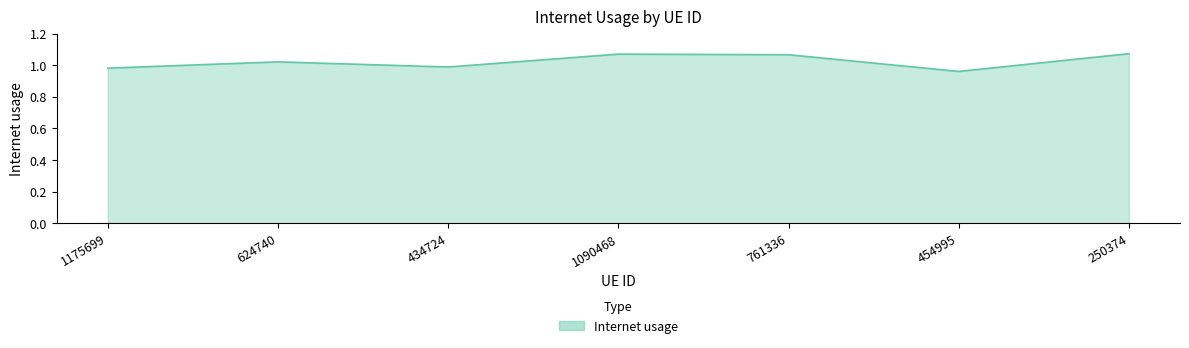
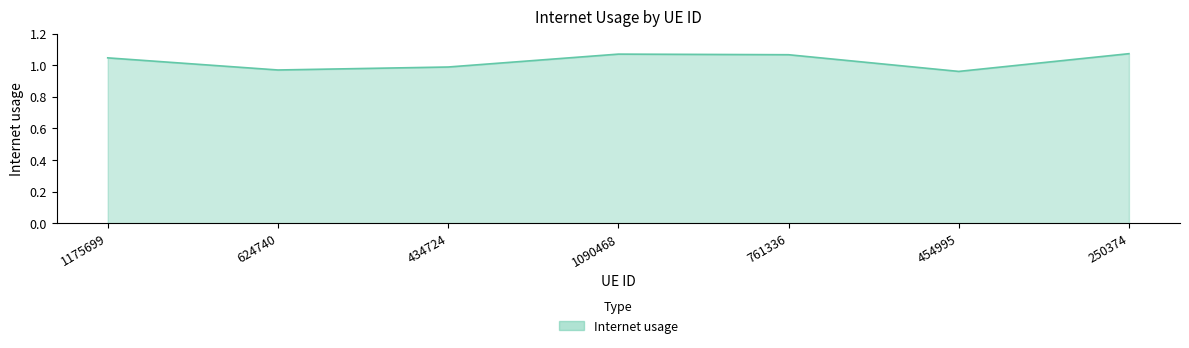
1175699: 0.98 -> 1.05
624740: 1.02 -> 0.97
